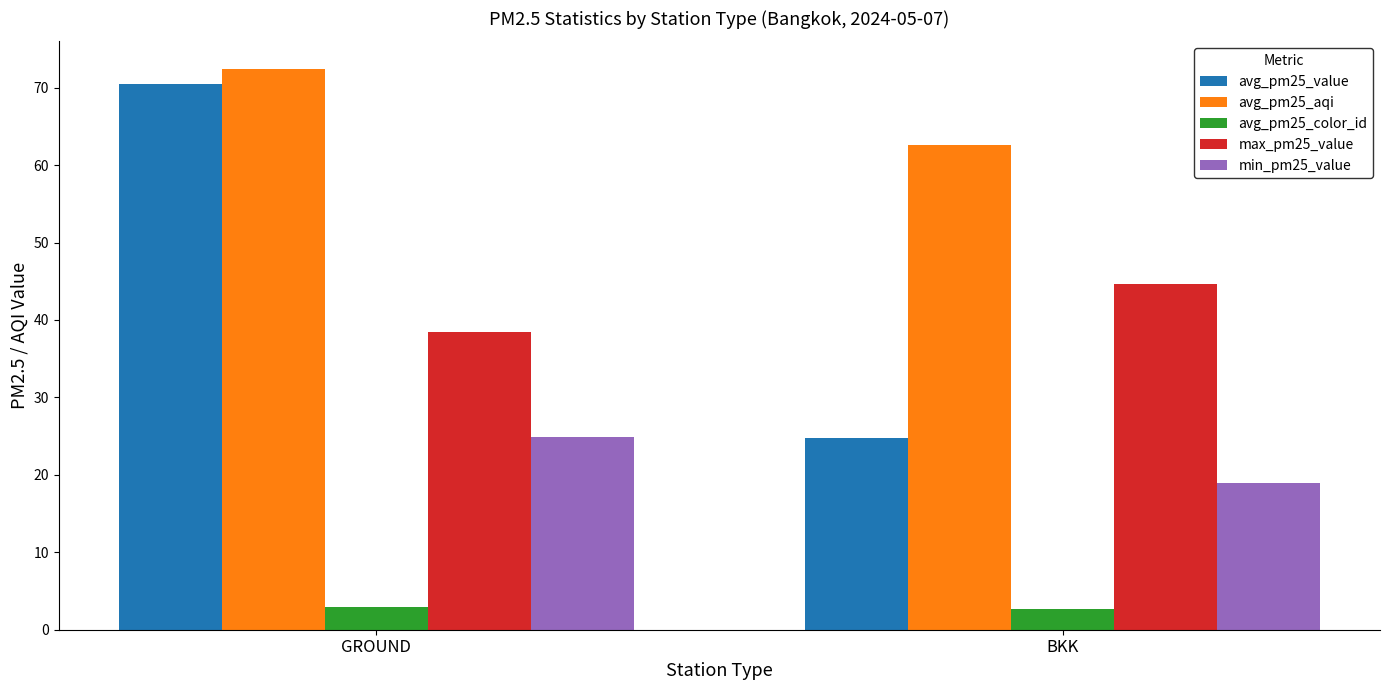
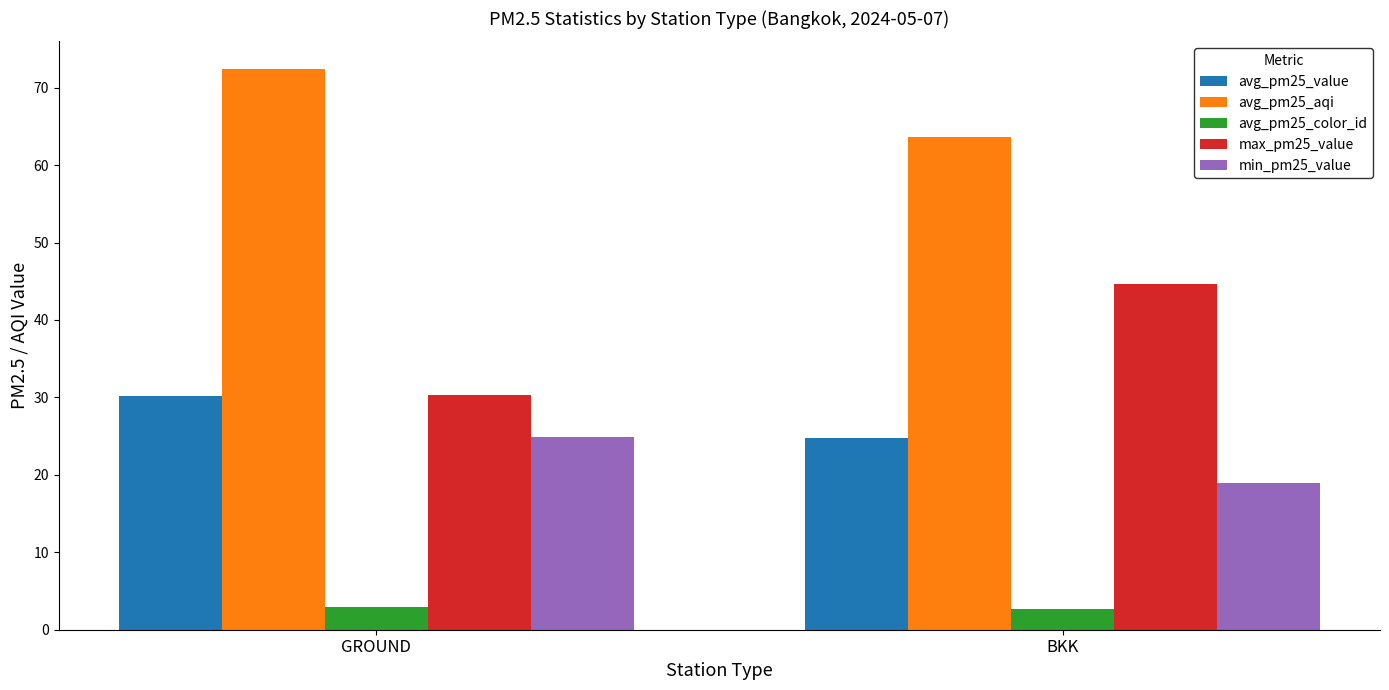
avg_pm25_value, GROUND: 70 -> 30
max_pm25_value, GROUND: 38 -> 30
avg_pm25_aqi, BKK: 63 -> 64
